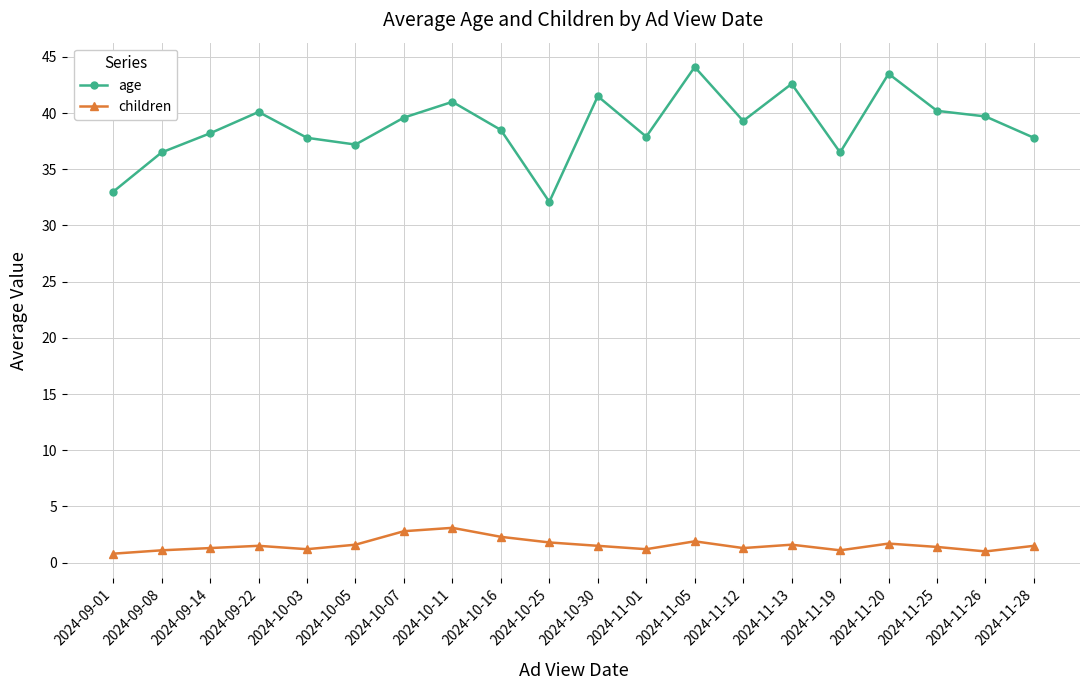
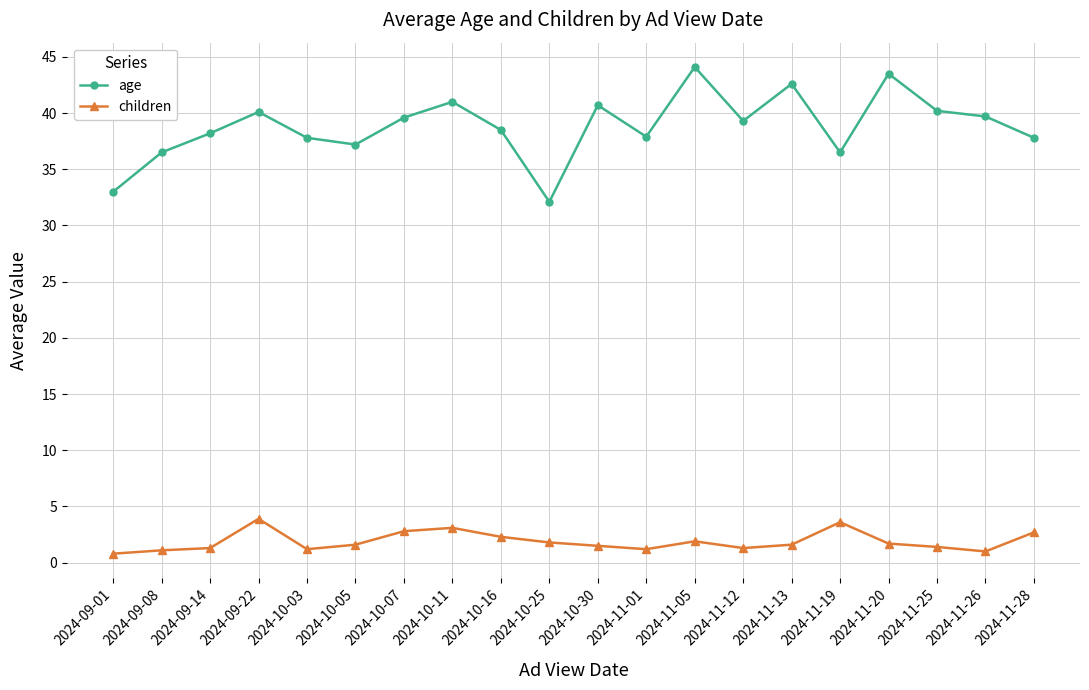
children, 2024-09-22: 1.5 -> 3.9
age, 2024-10-30: 41.5 -> 40.7
children, 2024-11-19: 1.1 -> 3.6
children, 2024-11-28: 1.5 -> 2.7
